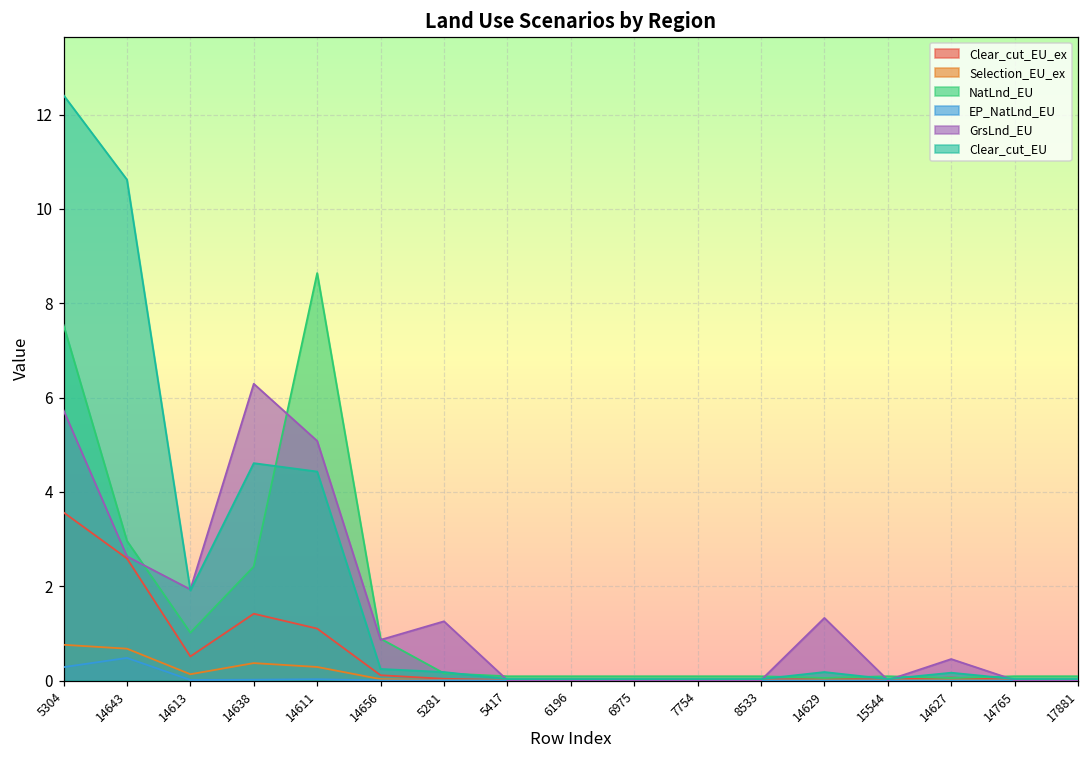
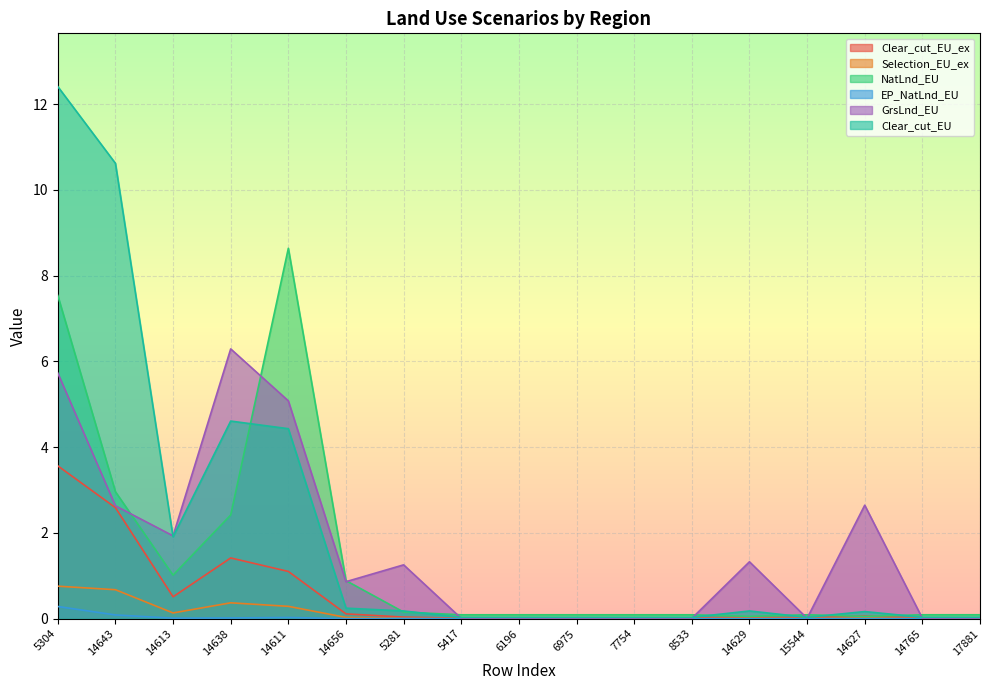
EP_NatLnd_EU, 14643: 0.5 -> 0.1
GrsLnd_EU, 14627: 0.5 -> 2.6
